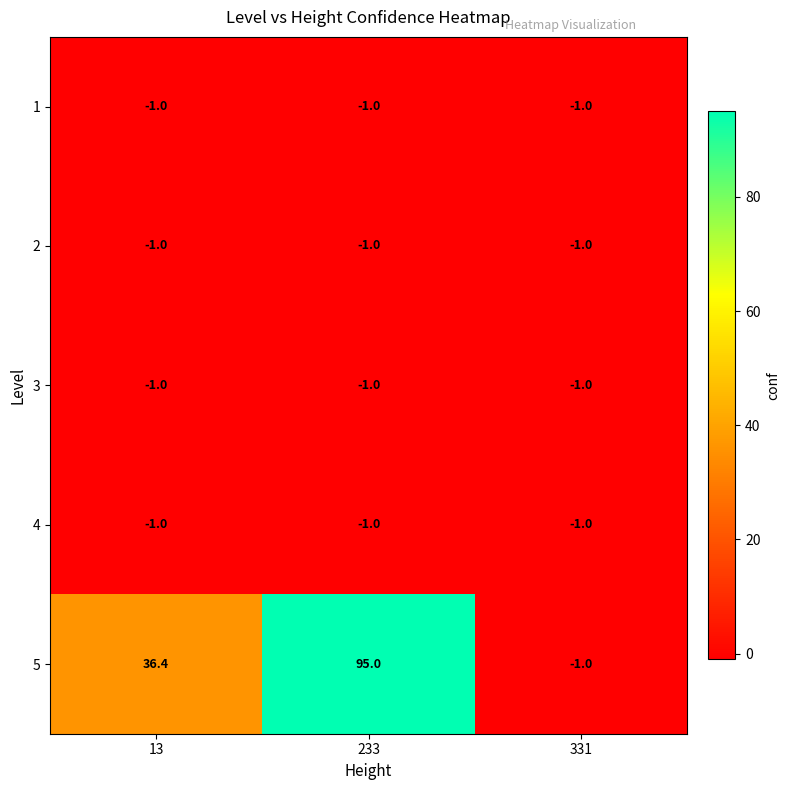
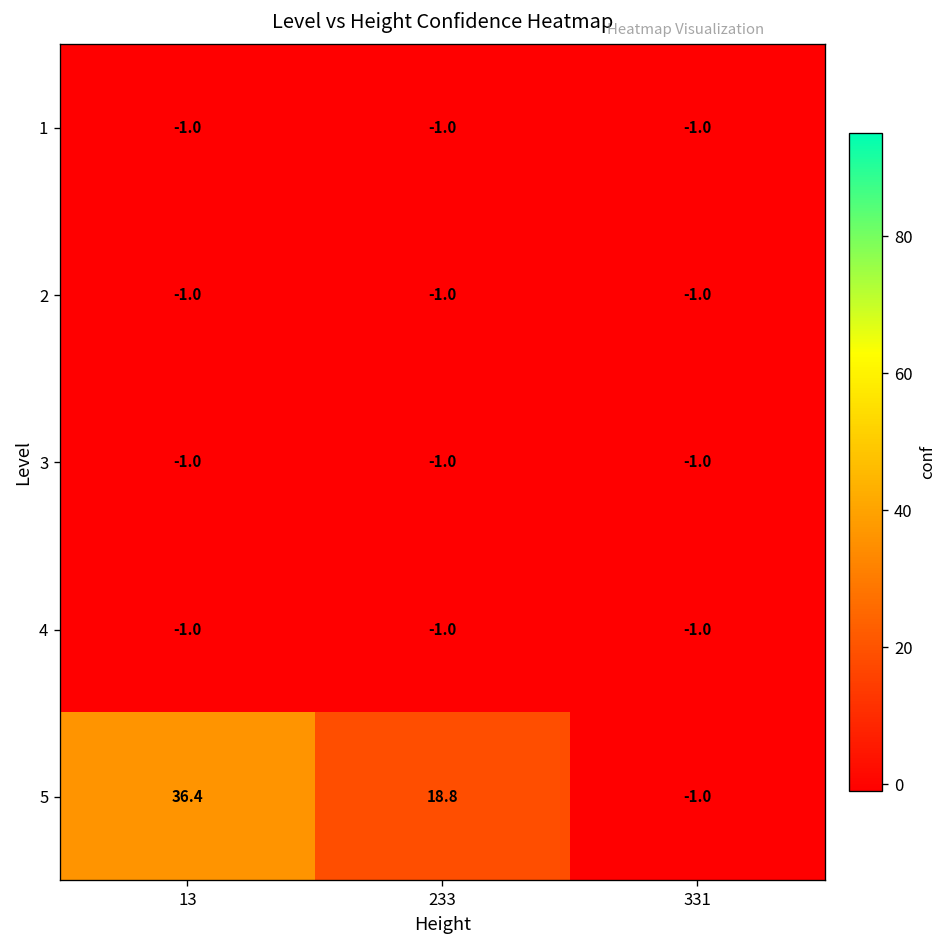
5, 233: 95.0 -> 18.8
